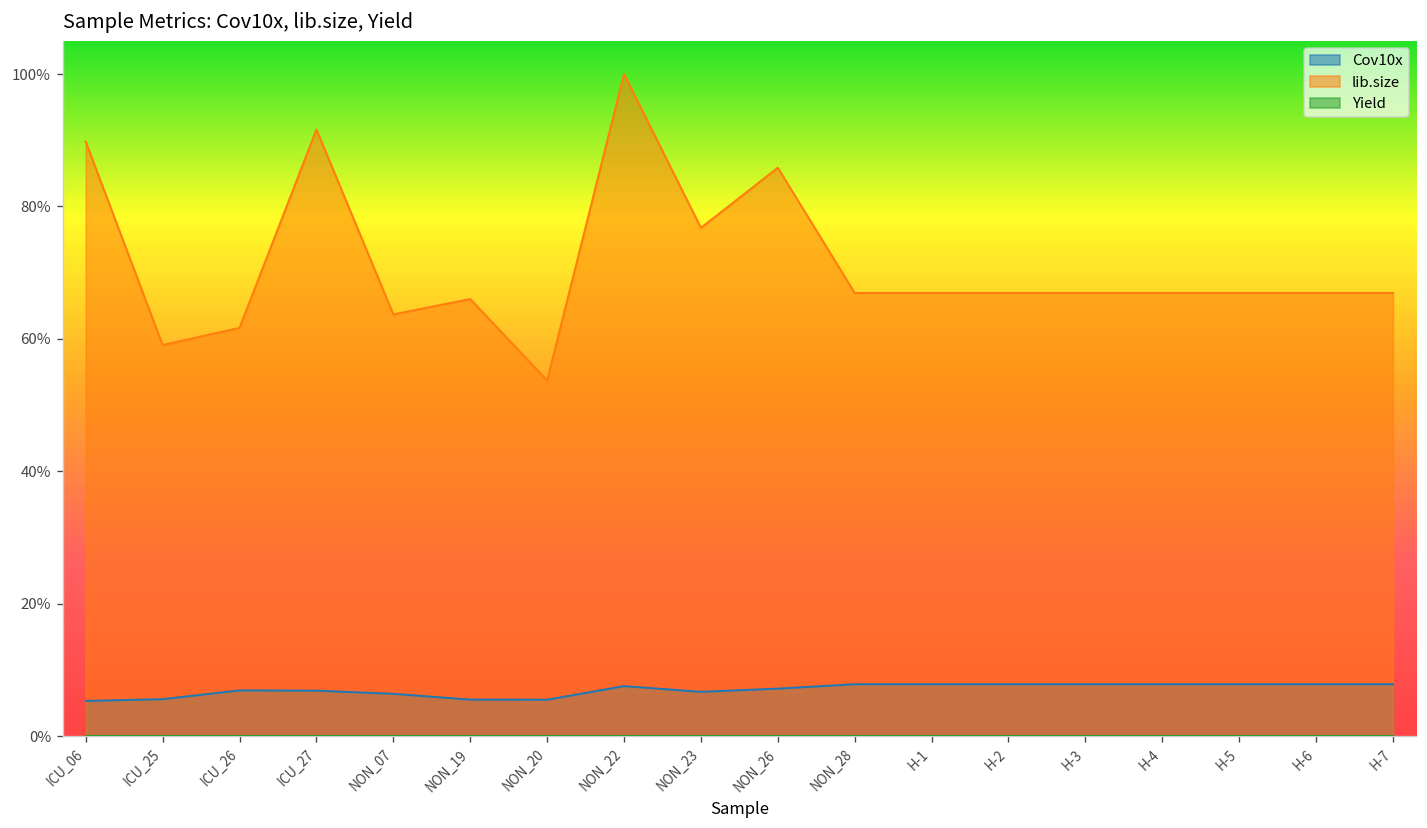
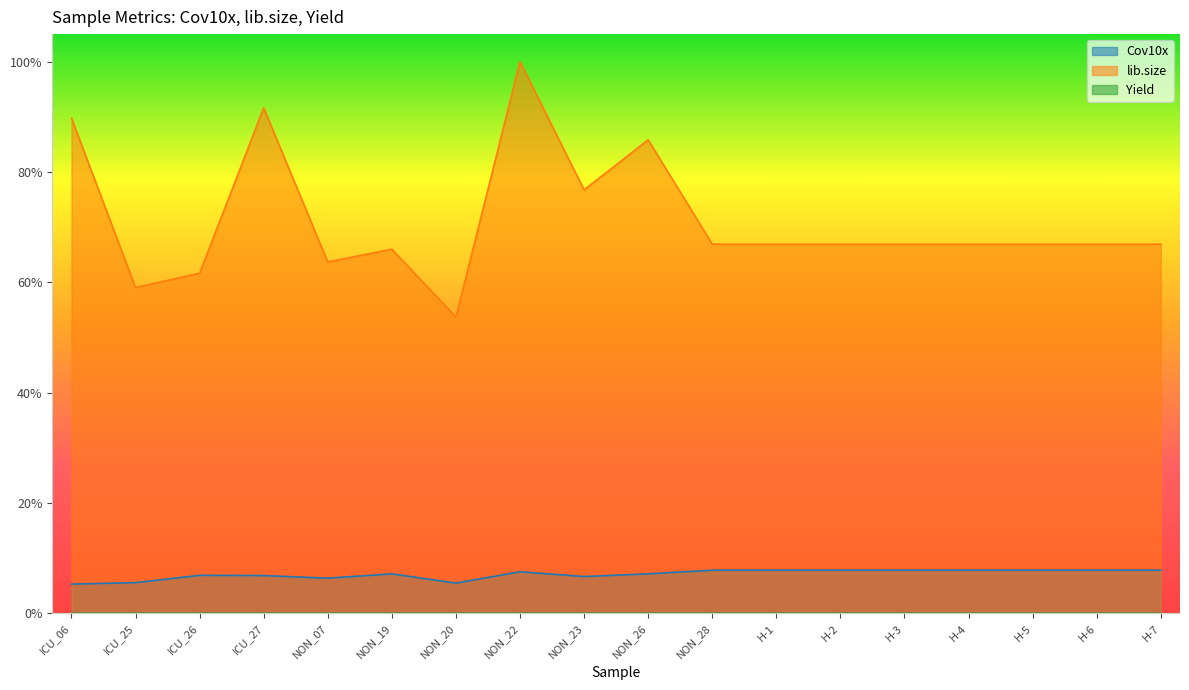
Cov10x, NON_19: 5% -> 7%
